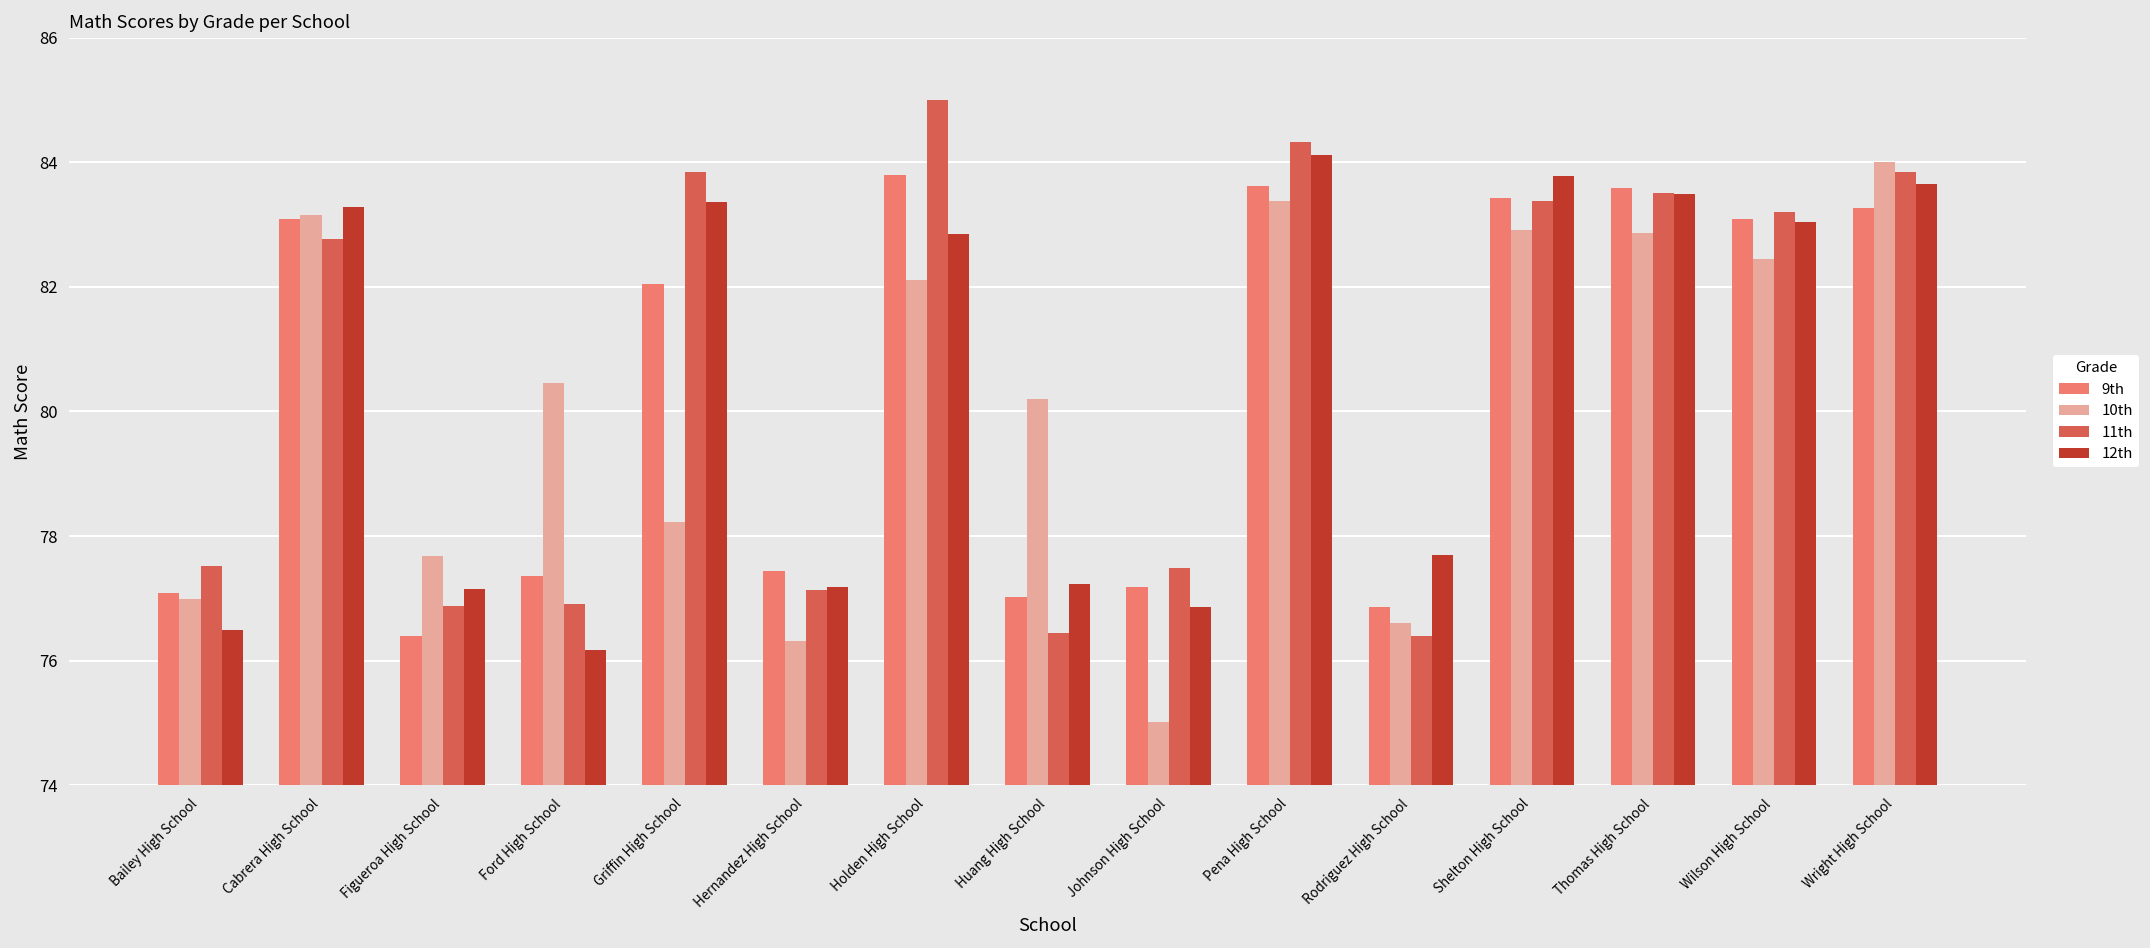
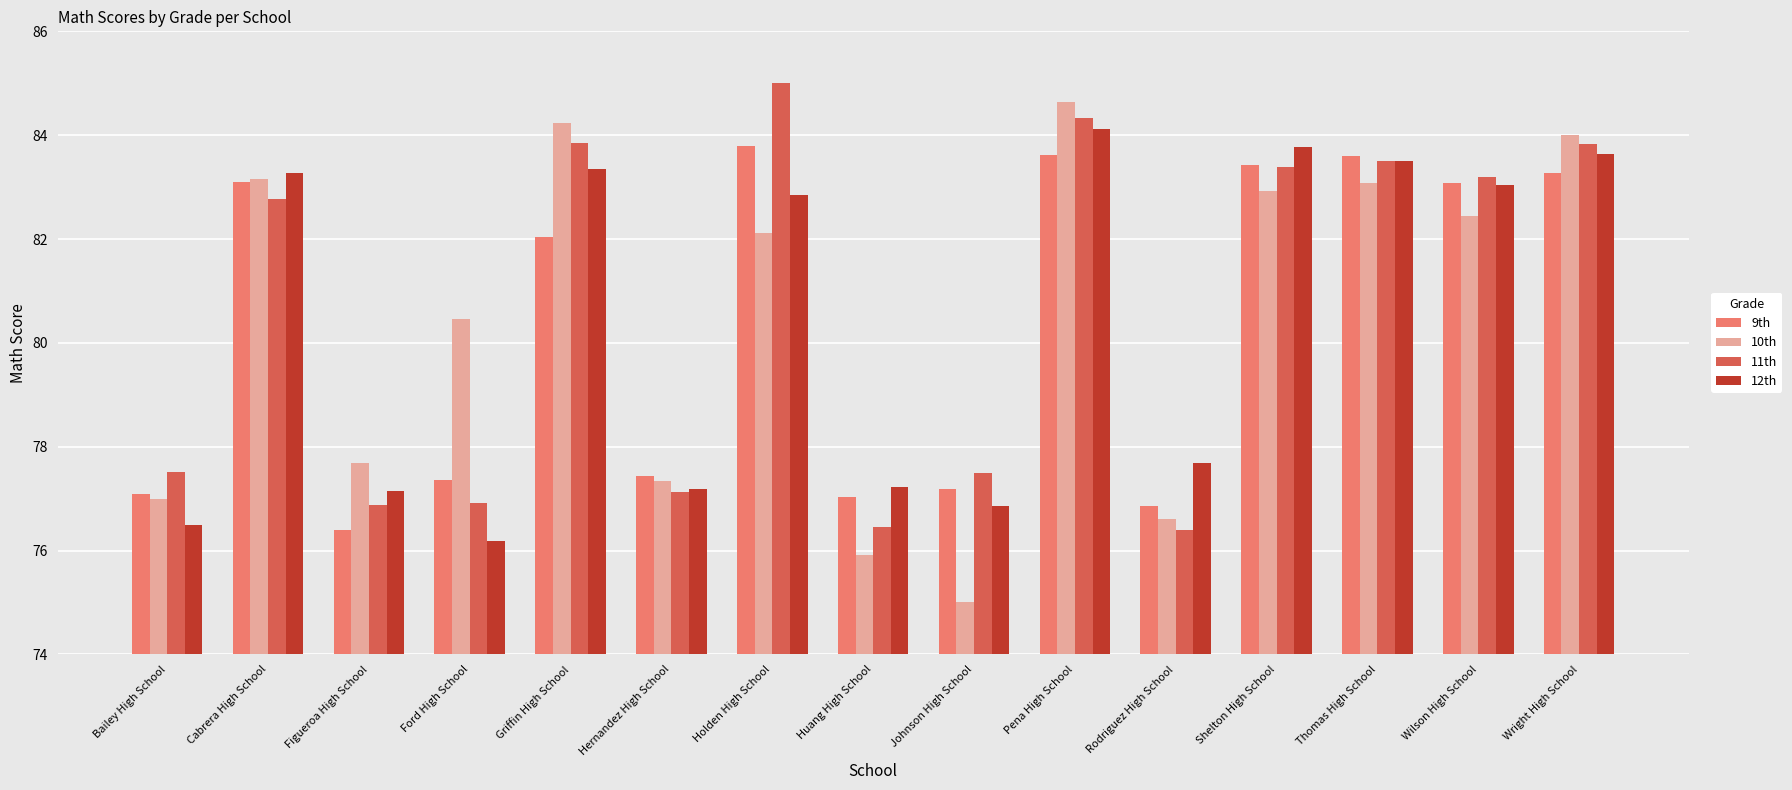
10th, Griffin High School: 78.2 -> 84.2
10th, Hernandez High School: 76.3 -> 77.3
10th, Huang High School: 80.2 -> 75.9
10th, Pena High School: 83.4 -> 84.6
10th, Thomas High School: 82.9 -> 83.1
